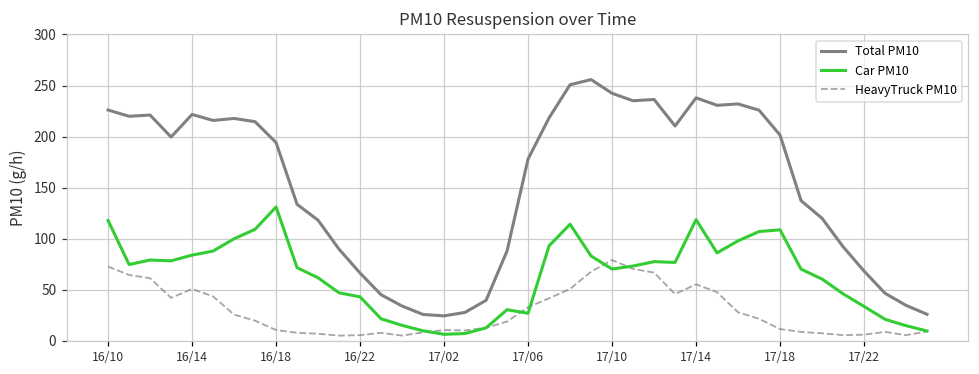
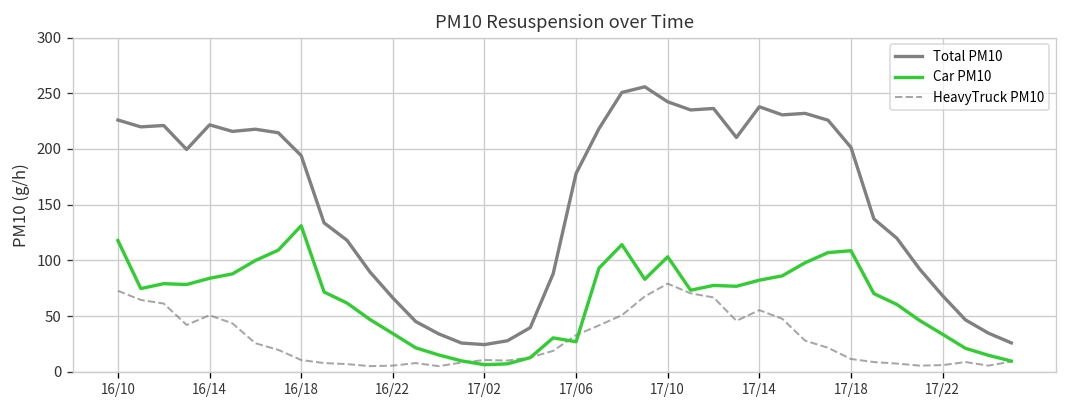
Car PM10, 16/22: 40 -> 30
Car PM10, 17/10: 70 -> 100
Car PM10, 17/14: 120 -> 80
